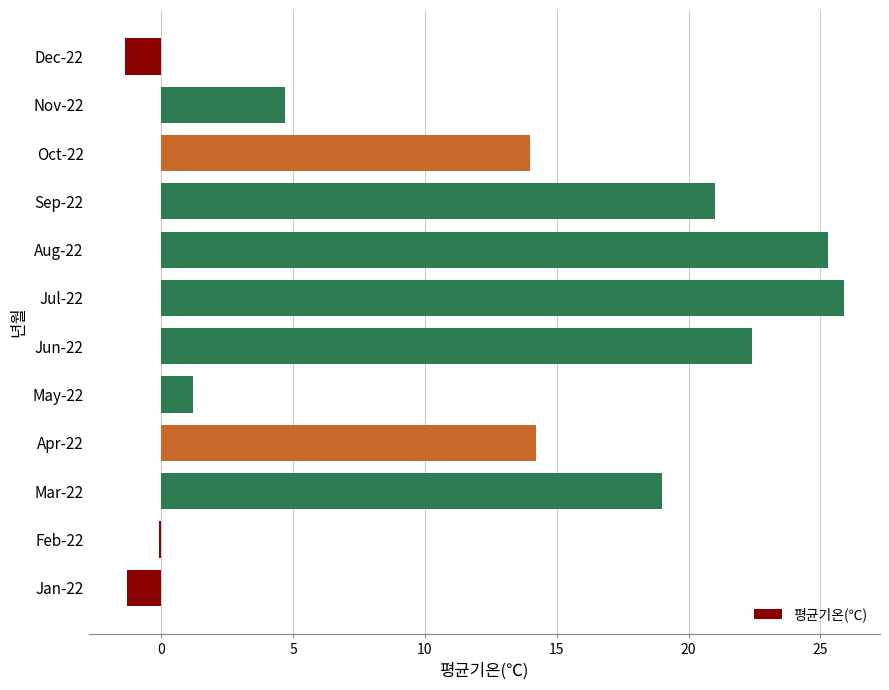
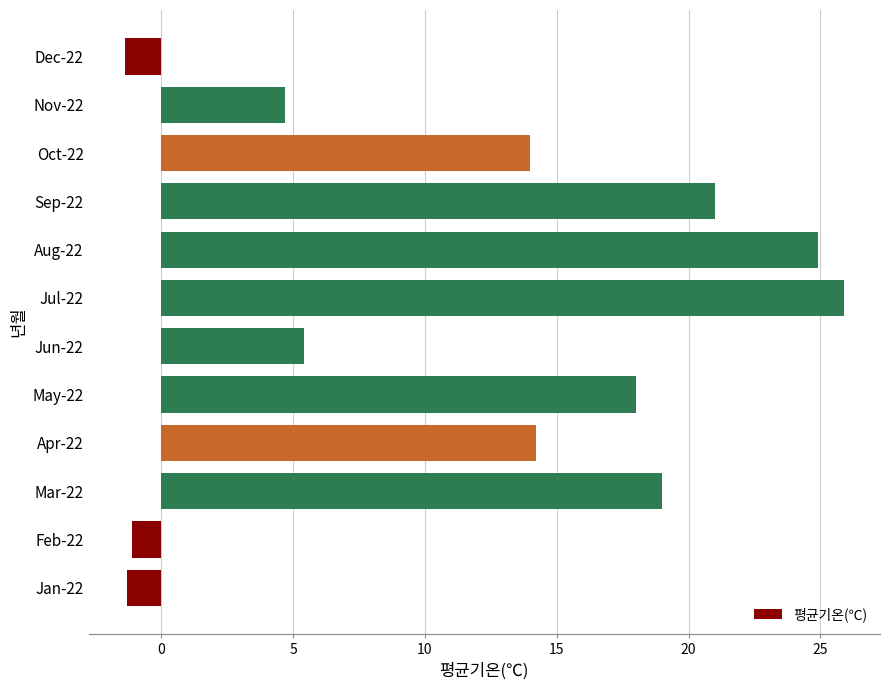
Aug-22: 25.3 -> 24.9
Jun-22: 22.4 -> 5.4
May-22: 1.2 -> 18.0
Feb-22: -0.1 -> -1.1
